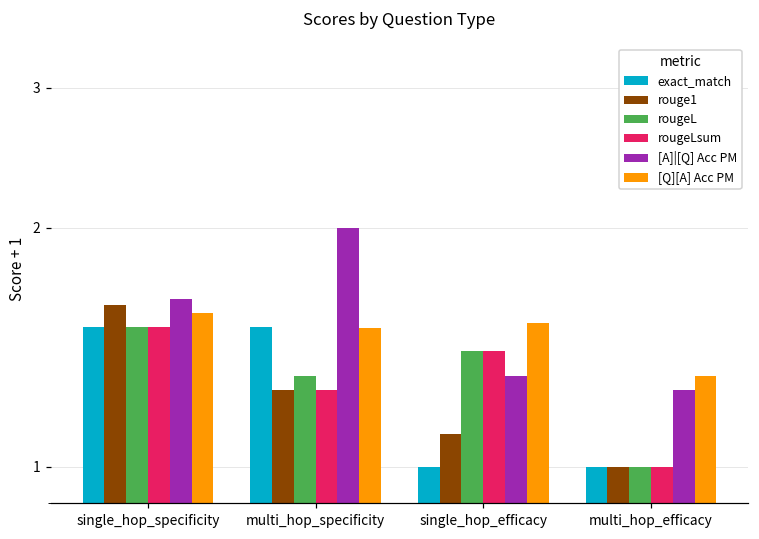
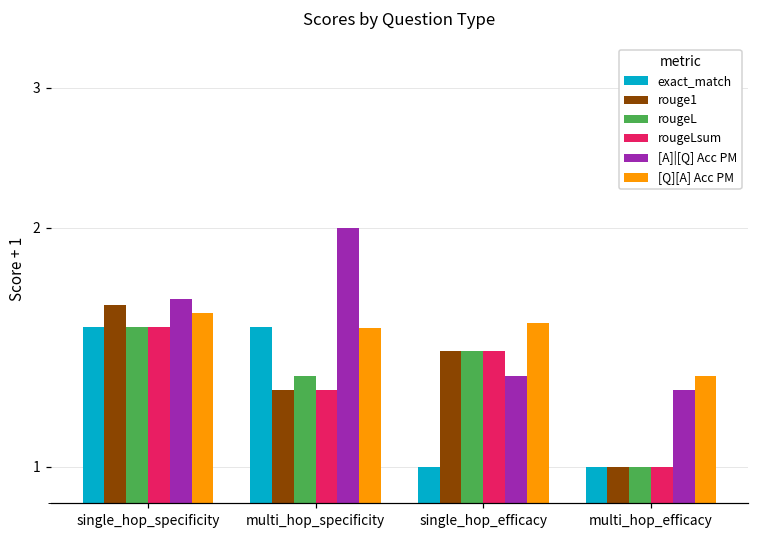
rouge1, single_hop_efficacy: 1.10 -> 1.40
